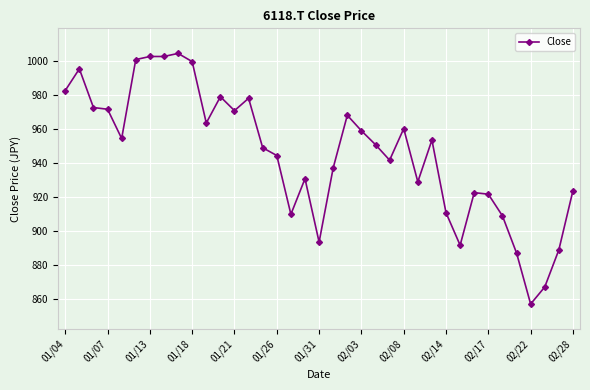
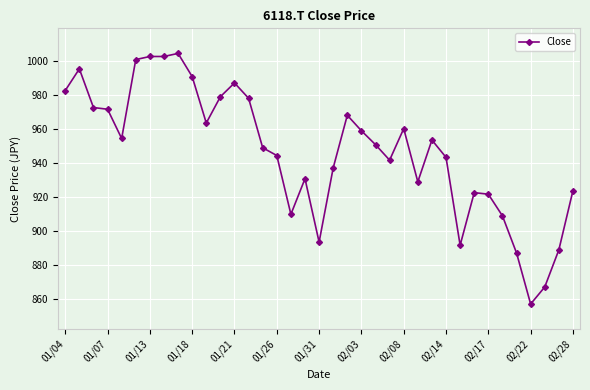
01/18: 1000 -> 991
01/21: 971 -> 987
02/14: 911 -> 943
